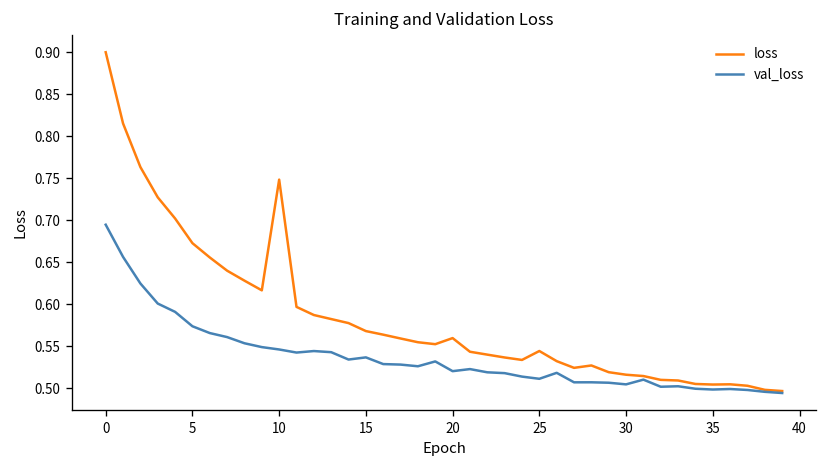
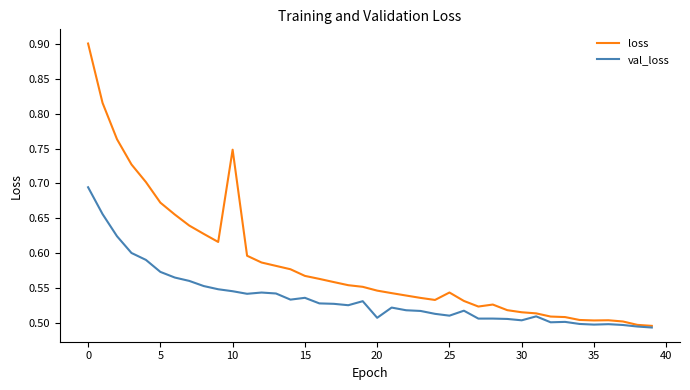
loss, 20: 0.56 -> 0.55
val_loss, 20: 0.52 -> 0.51
